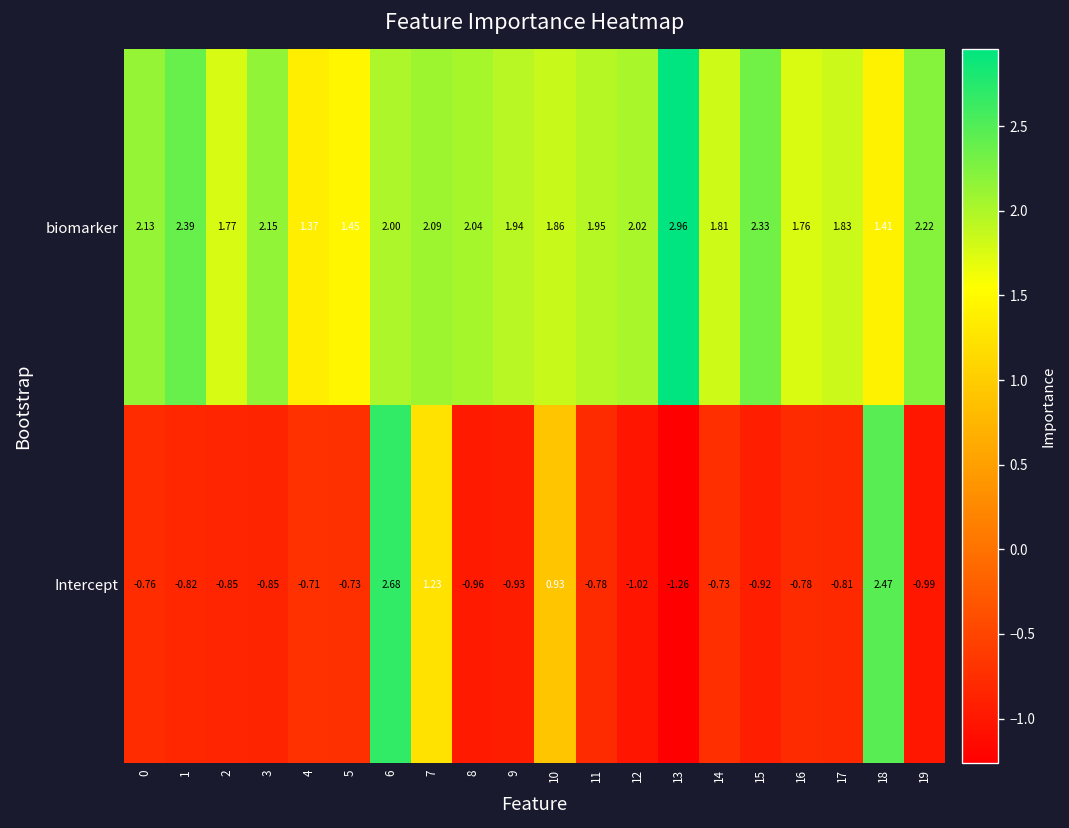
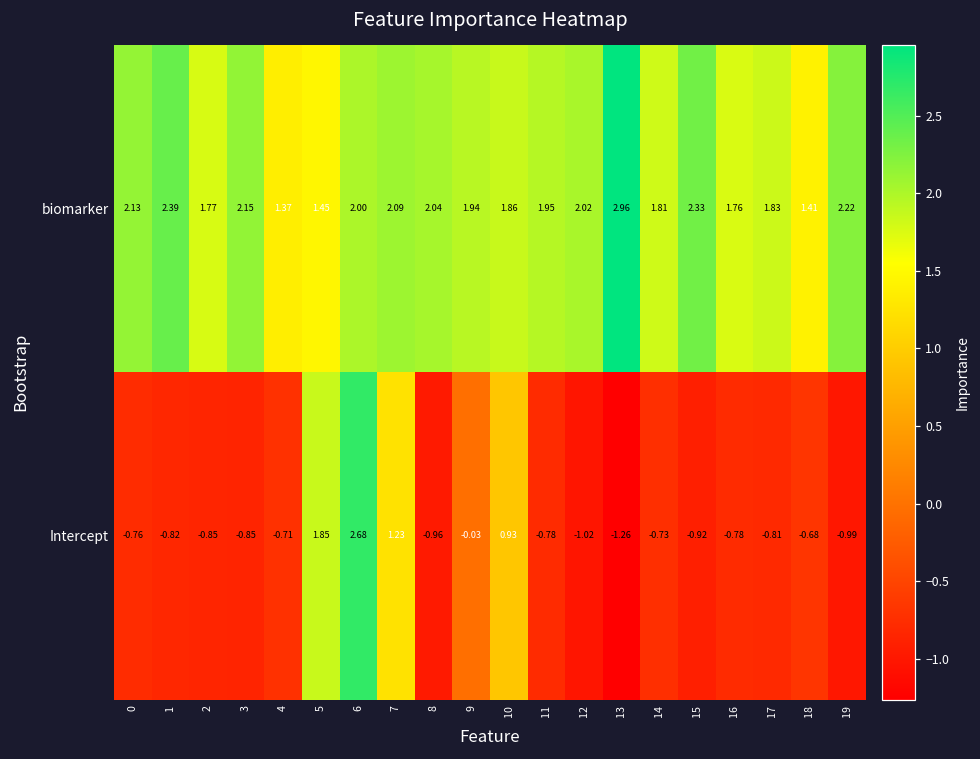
Intercept, 5: -0.73 -> 1.85
Intercept, 9: -0.93 -> -0.03
Intercept, 18: 2.47 -> -0.68
